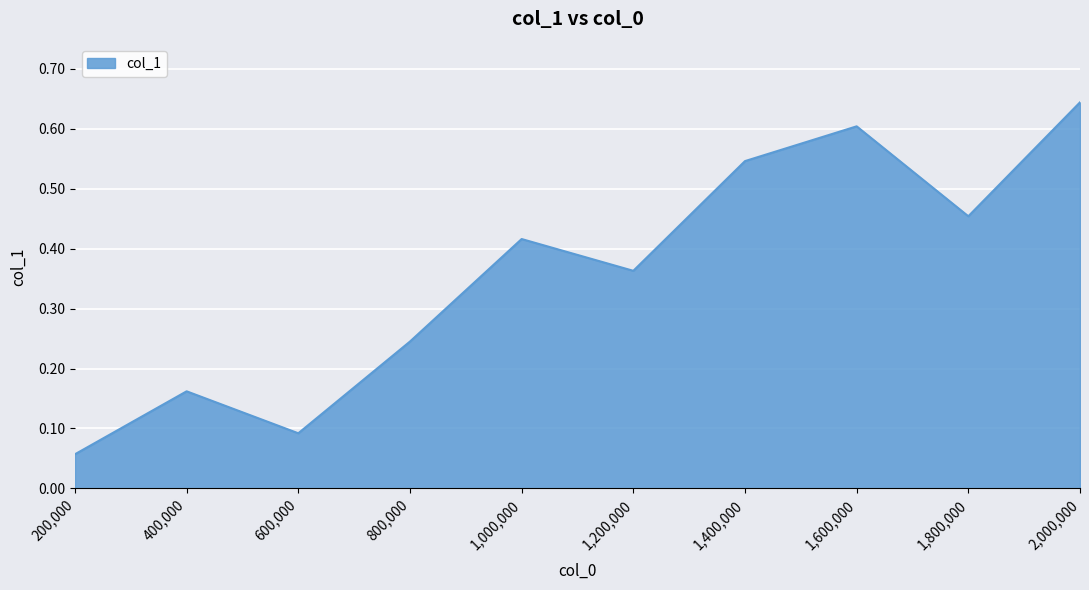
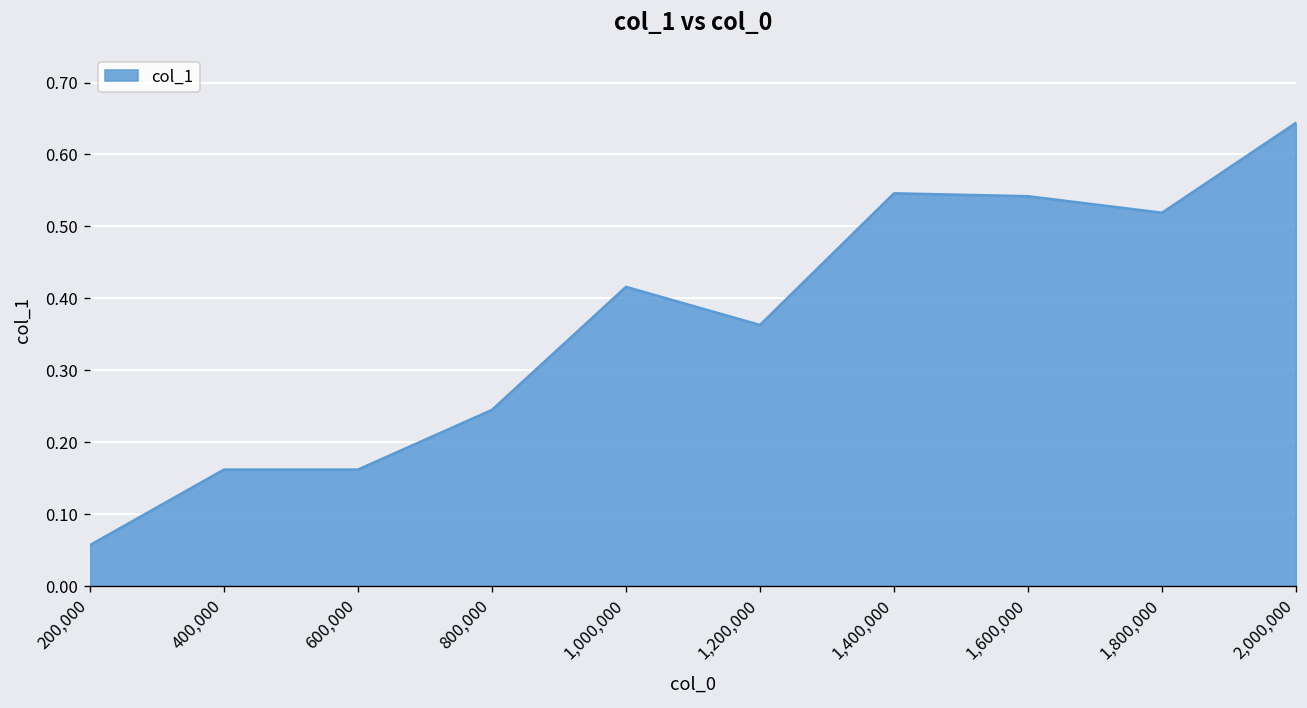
600,000: 0.09 -> 0.16
1,600,000: 0.60 -> 0.54
1,800,000: 0.45 -> 0.52
